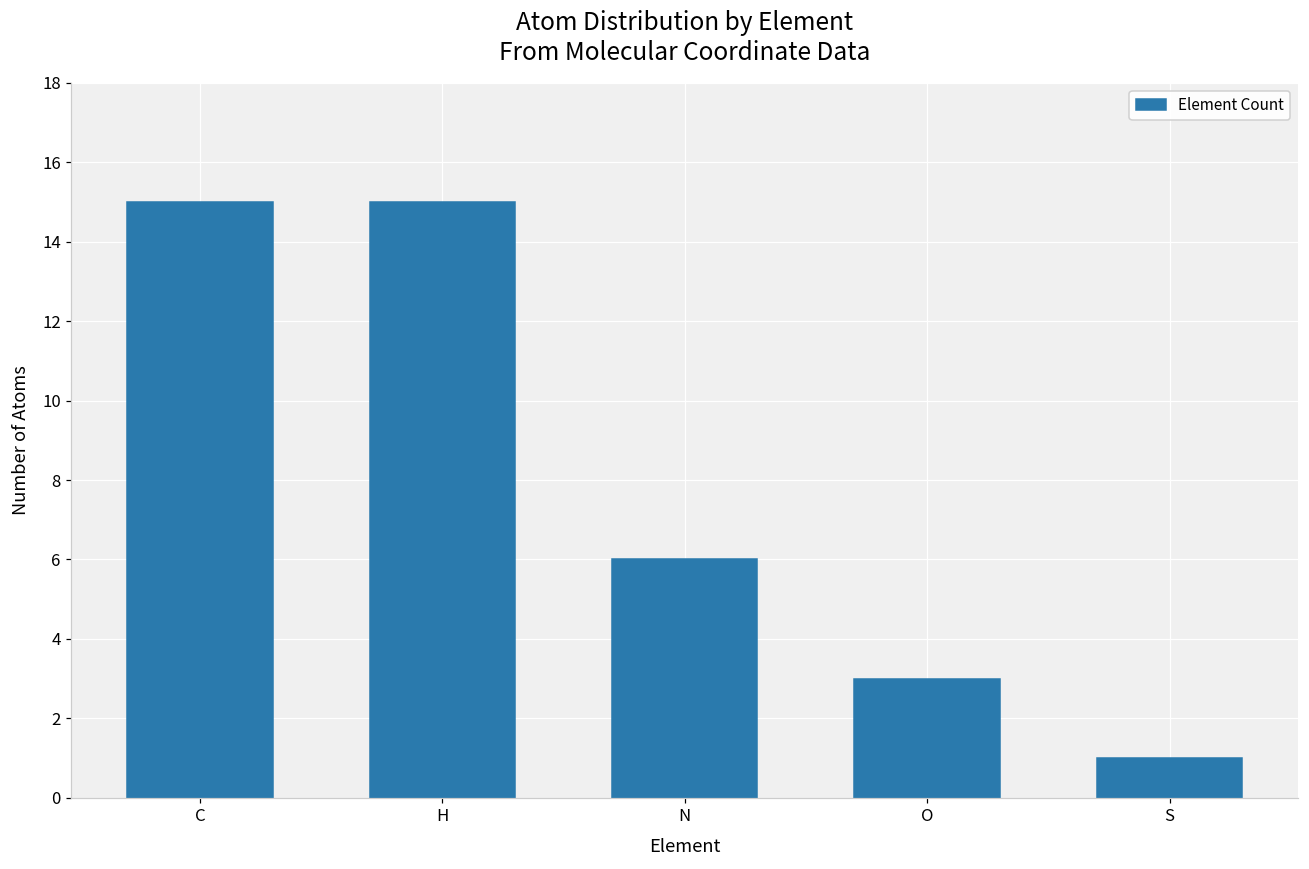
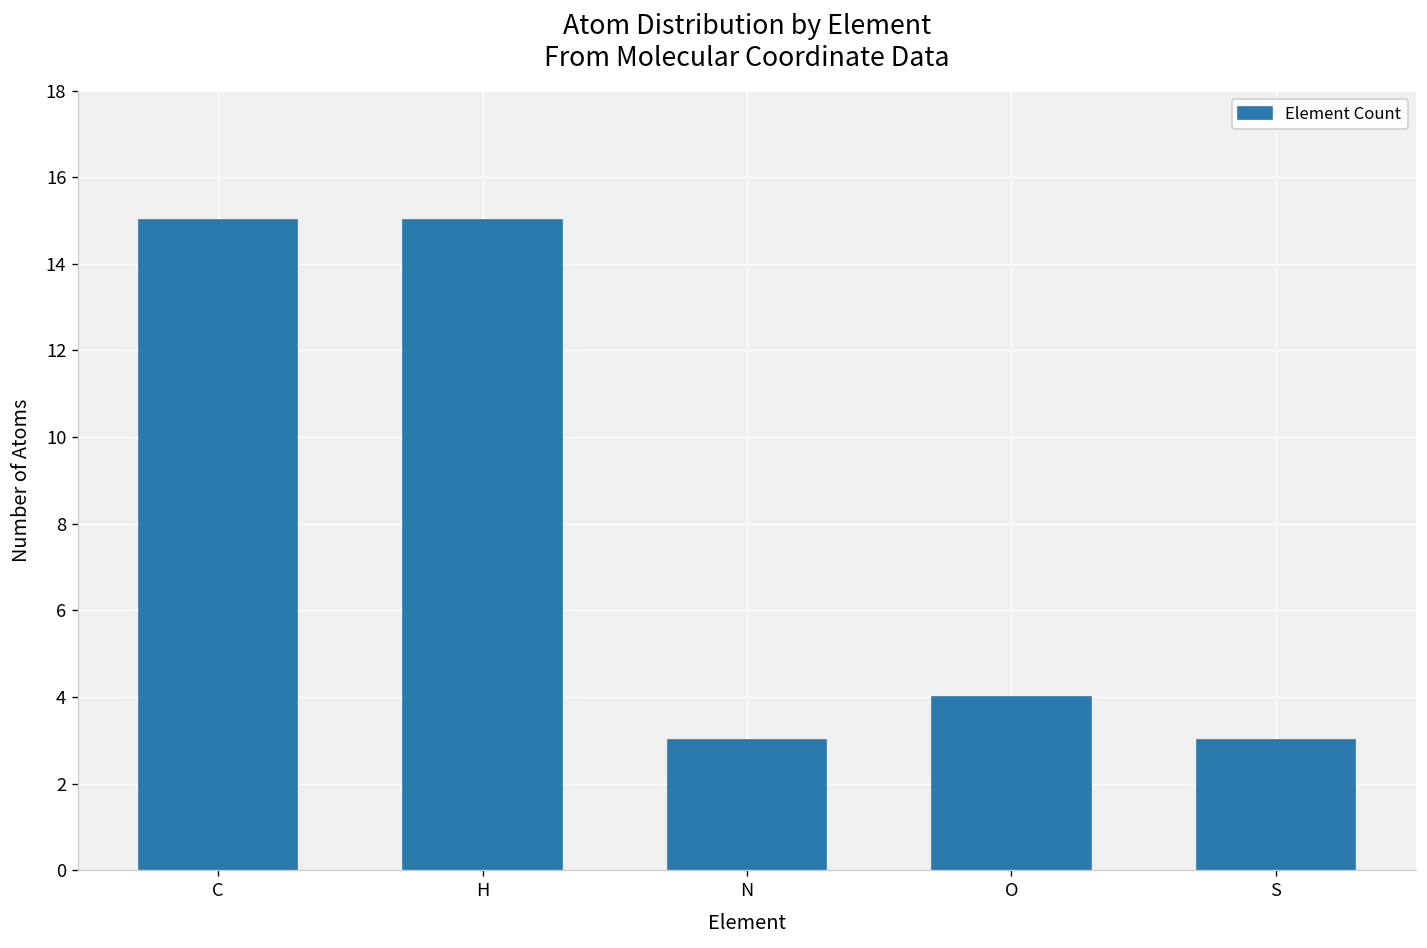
N: 6 -> 3
O: 3 -> 4
S: 1 -> 3
